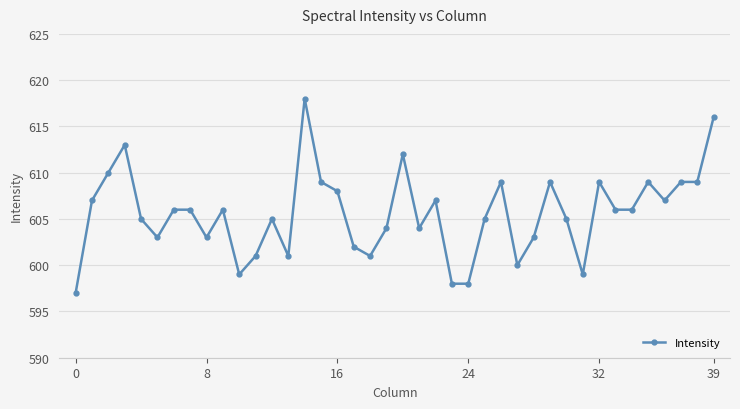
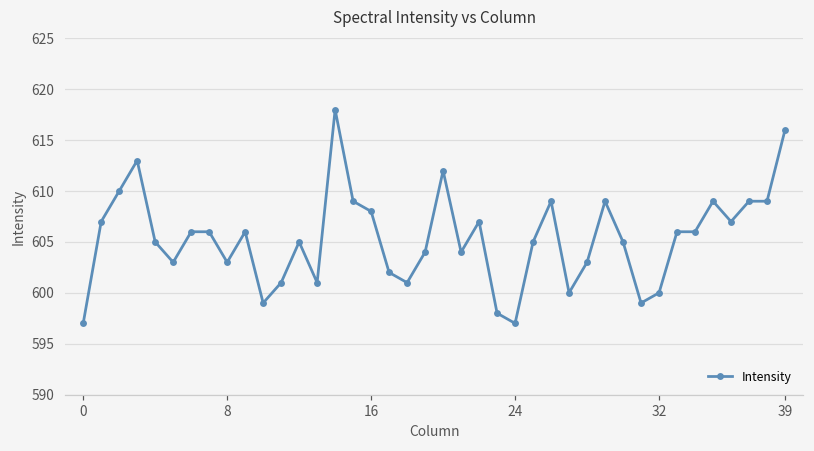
24: 598 -> 597
32: 609 -> 600
